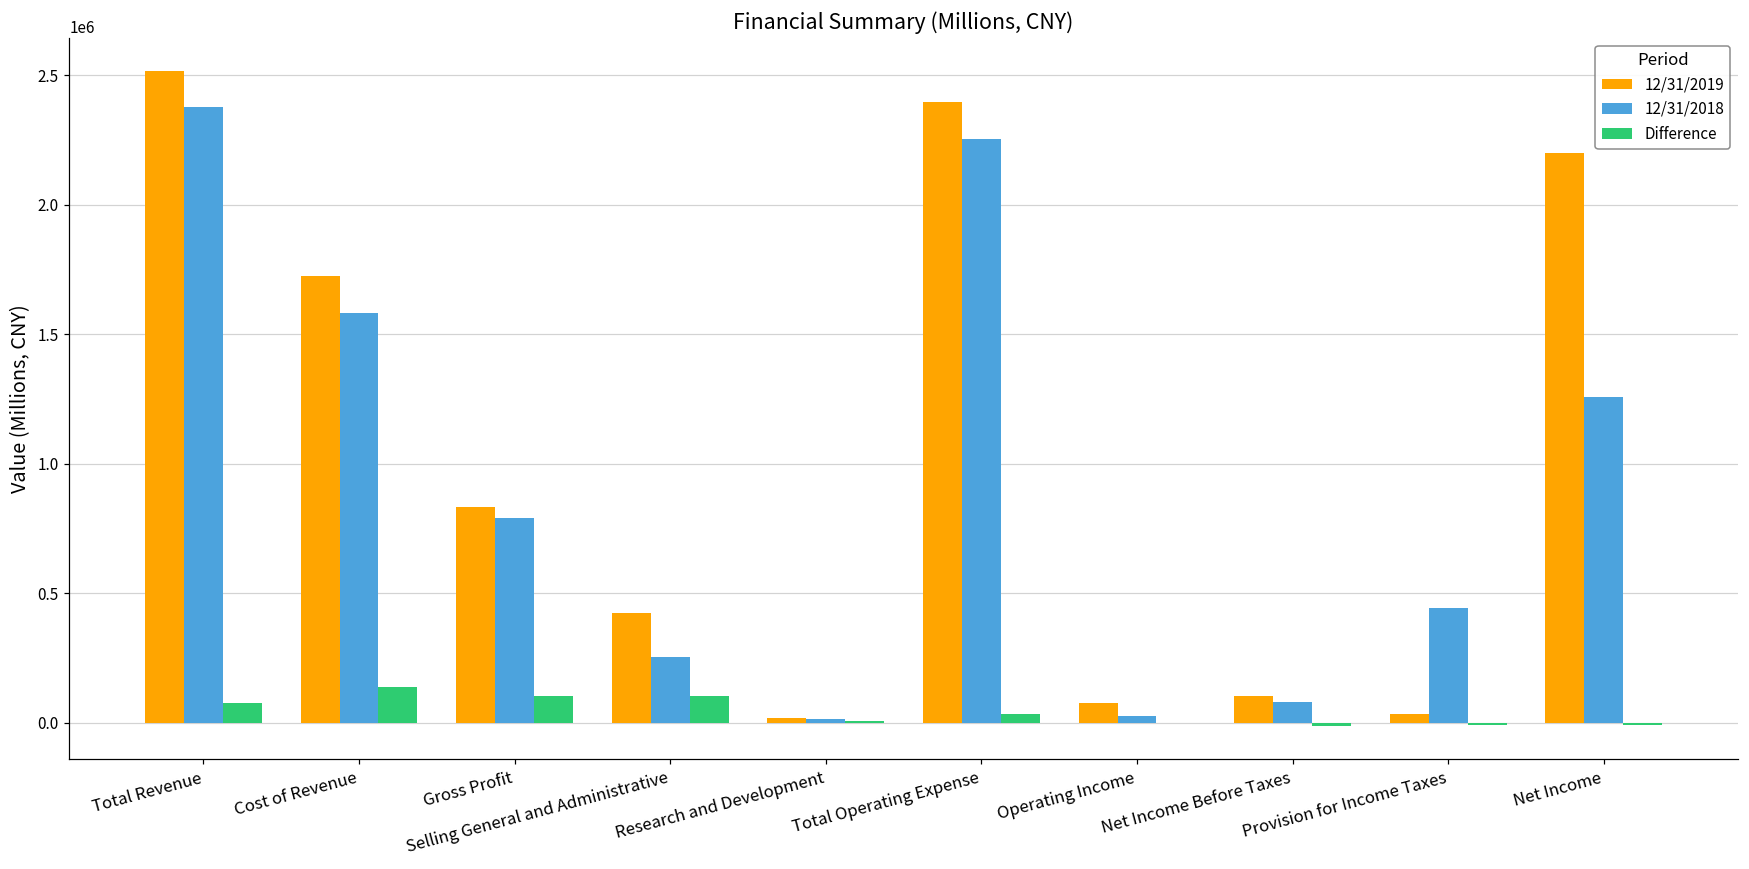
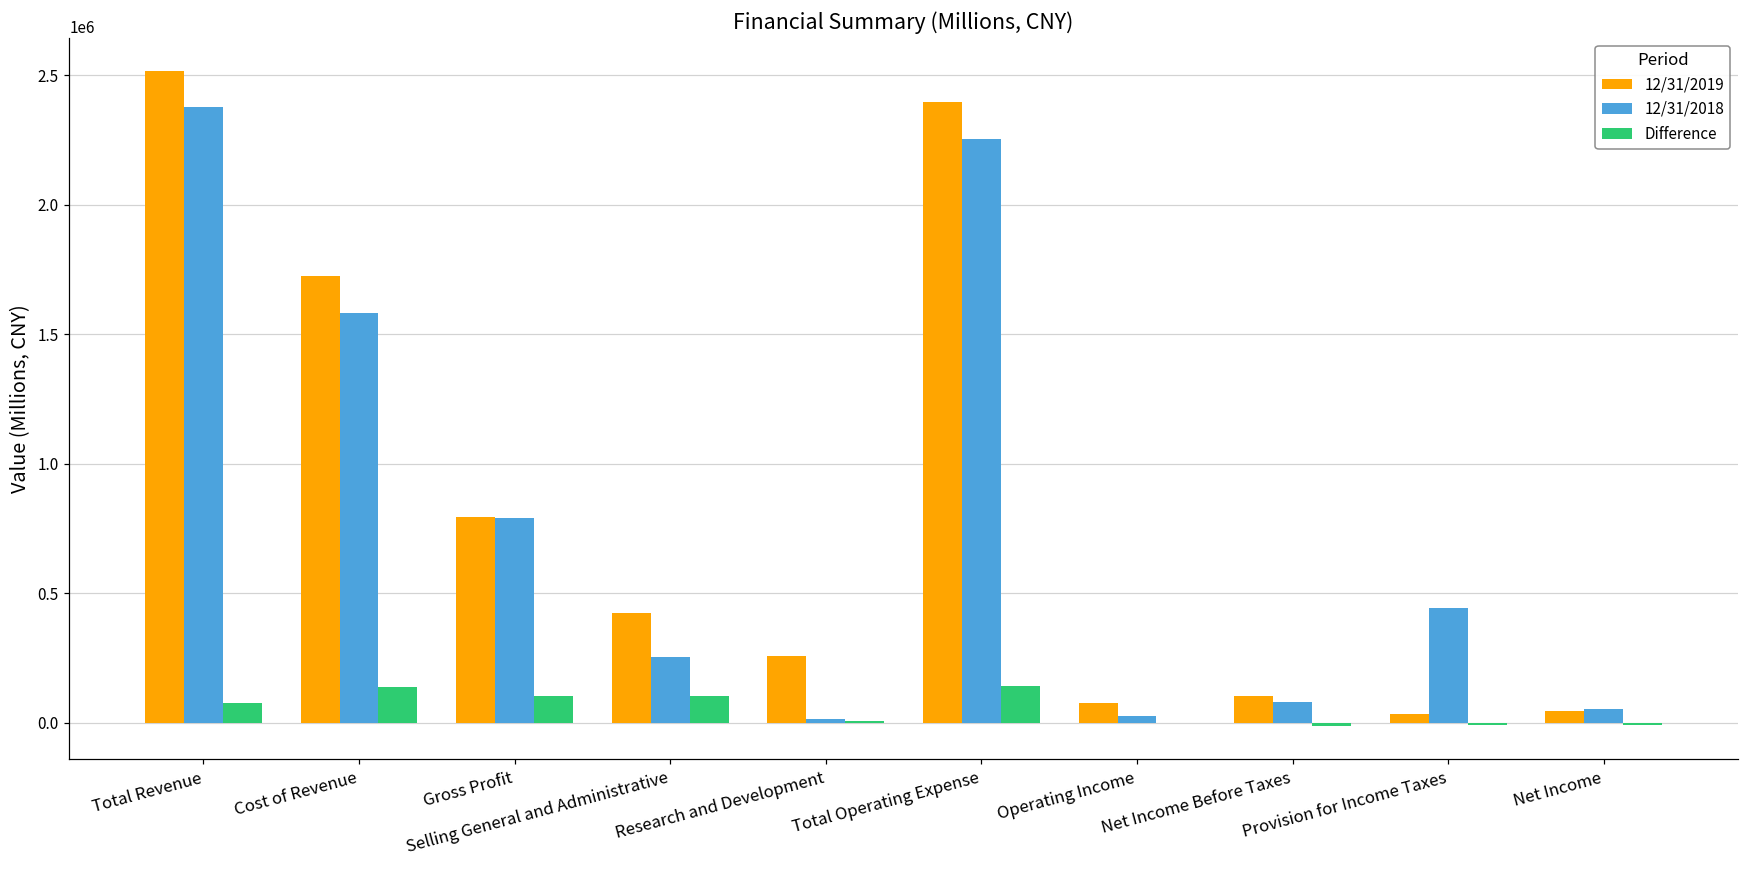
12/31/2019, Gross Profit: 830000 -> 790000
12/31/2019, Research and Development: 20000 -> 260000
Difference, Total Operating Expense: 30000 -> 140000
12/31/2019, Net Income: 2200000 -> 50000
12/31/2018, Net Income: 1260000 -> 50000
